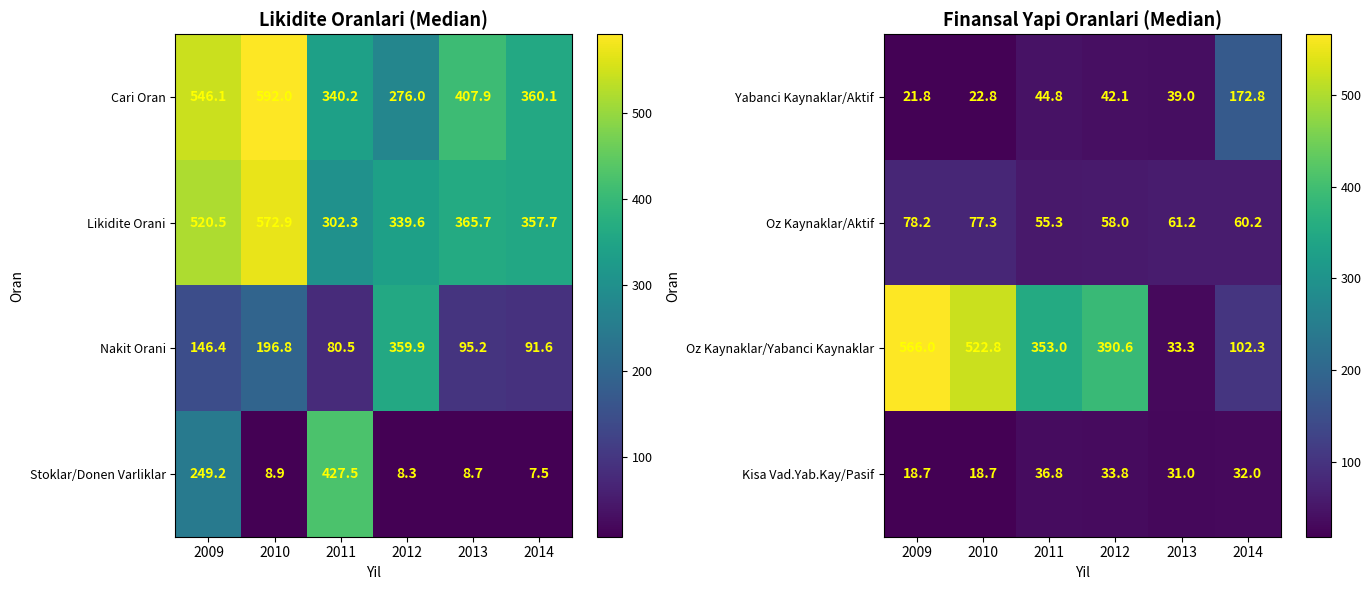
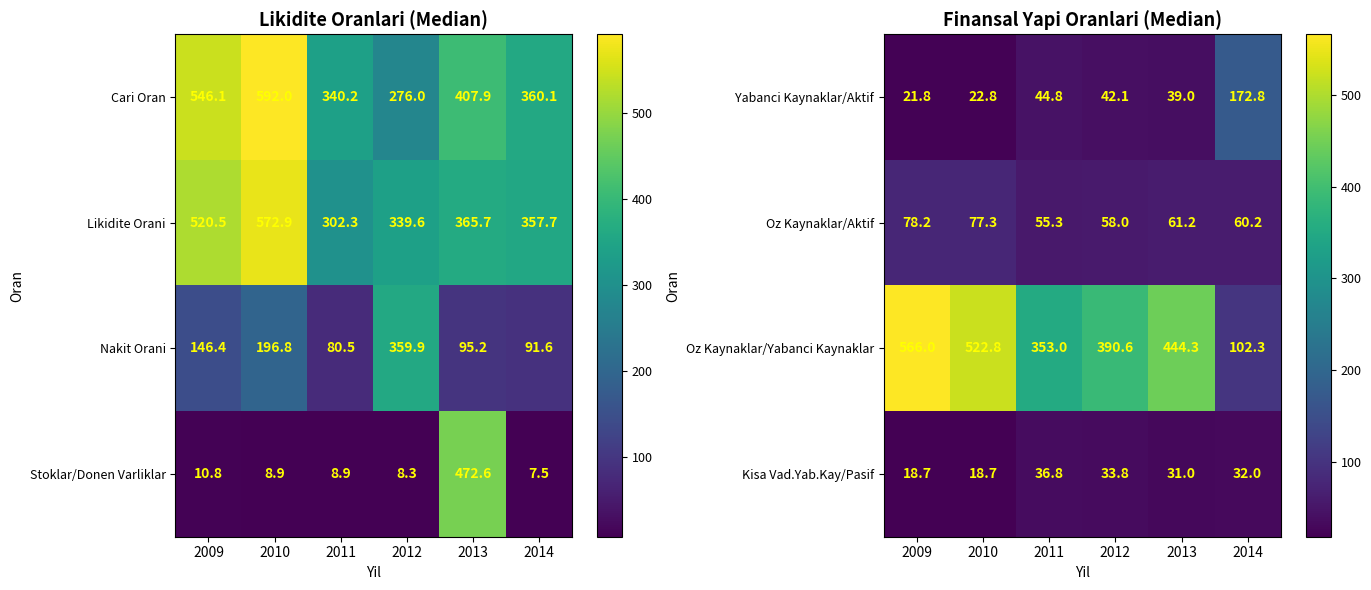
Likidite Oranlari (Median), Stoklar/Donen Varliklar, 2009: 249.2 -> 10.8
Likidite Oranlari (Median), Stoklar/Donen Varliklar, 2011: 427.5 -> 8.9
Likidite Oranlari (Median), Stoklar/Donen Varliklar, 2013: 8.7 -> 472.6
Finansal Yapi Oranlari (Median), Oz Kaynaklar/Yabanci Kaynaklar, 2013: 33.3 -> 444.3
